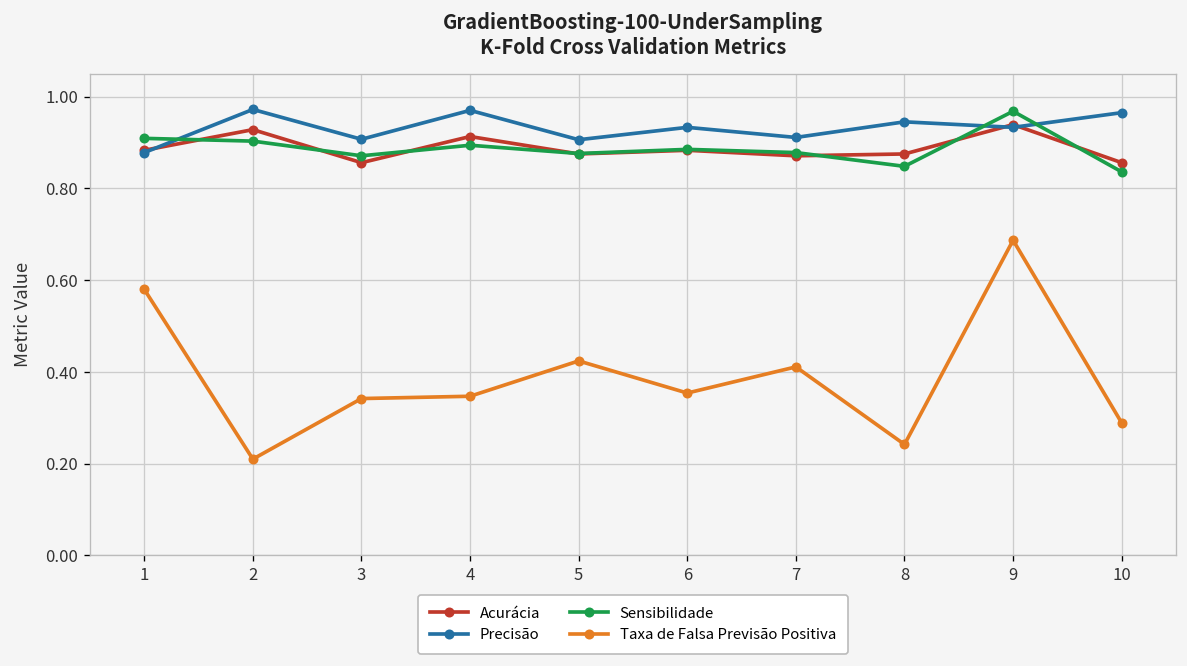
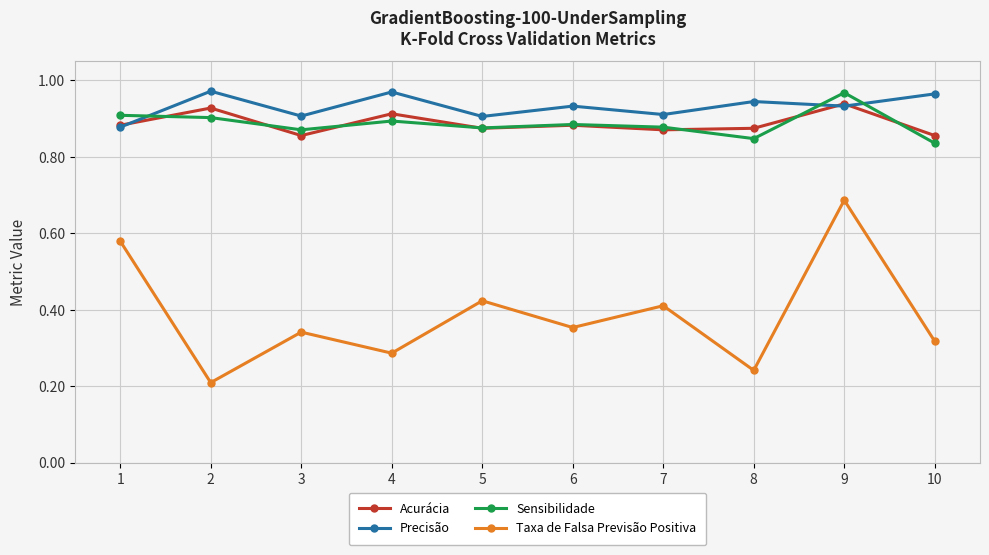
Taxa de Falsa Previsão Positiva, 4: 0.35 -> 0.29
Taxa de Falsa Previsão Positiva, 10: 0.29 -> 0.32
